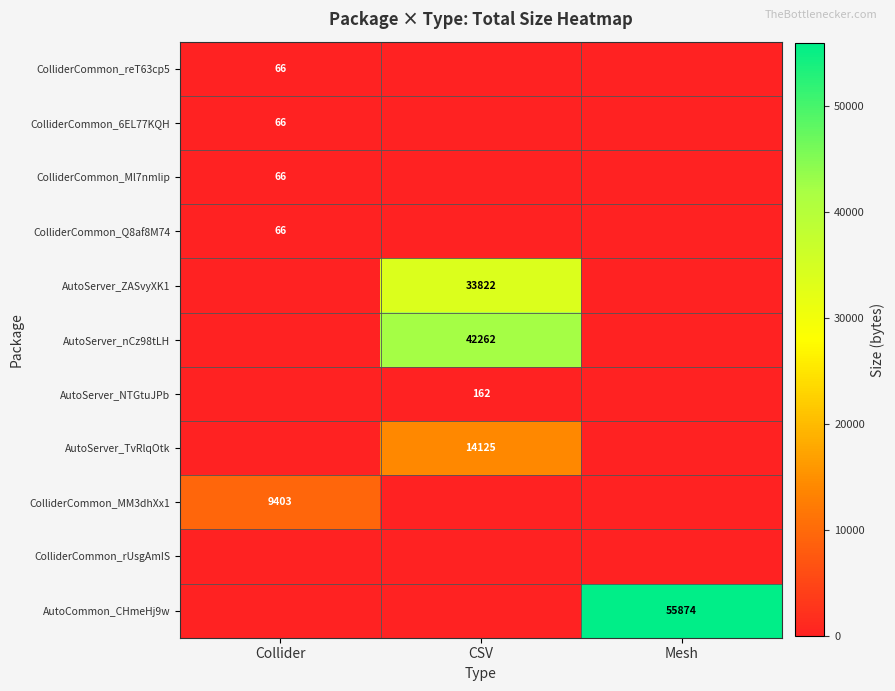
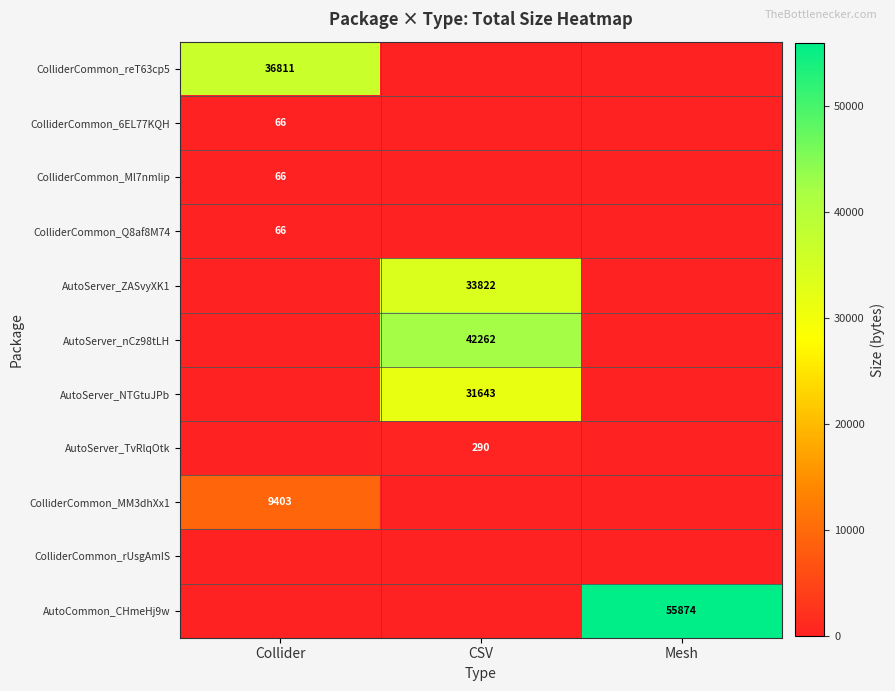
ColliderCommon_reT63cp5, Collider: 66 -> 36811
AutoServer_NTGtuJPb, CSV: 162 -> 31643
AutoServer_TvRlqOtk, CSV: 14125 -> 290
